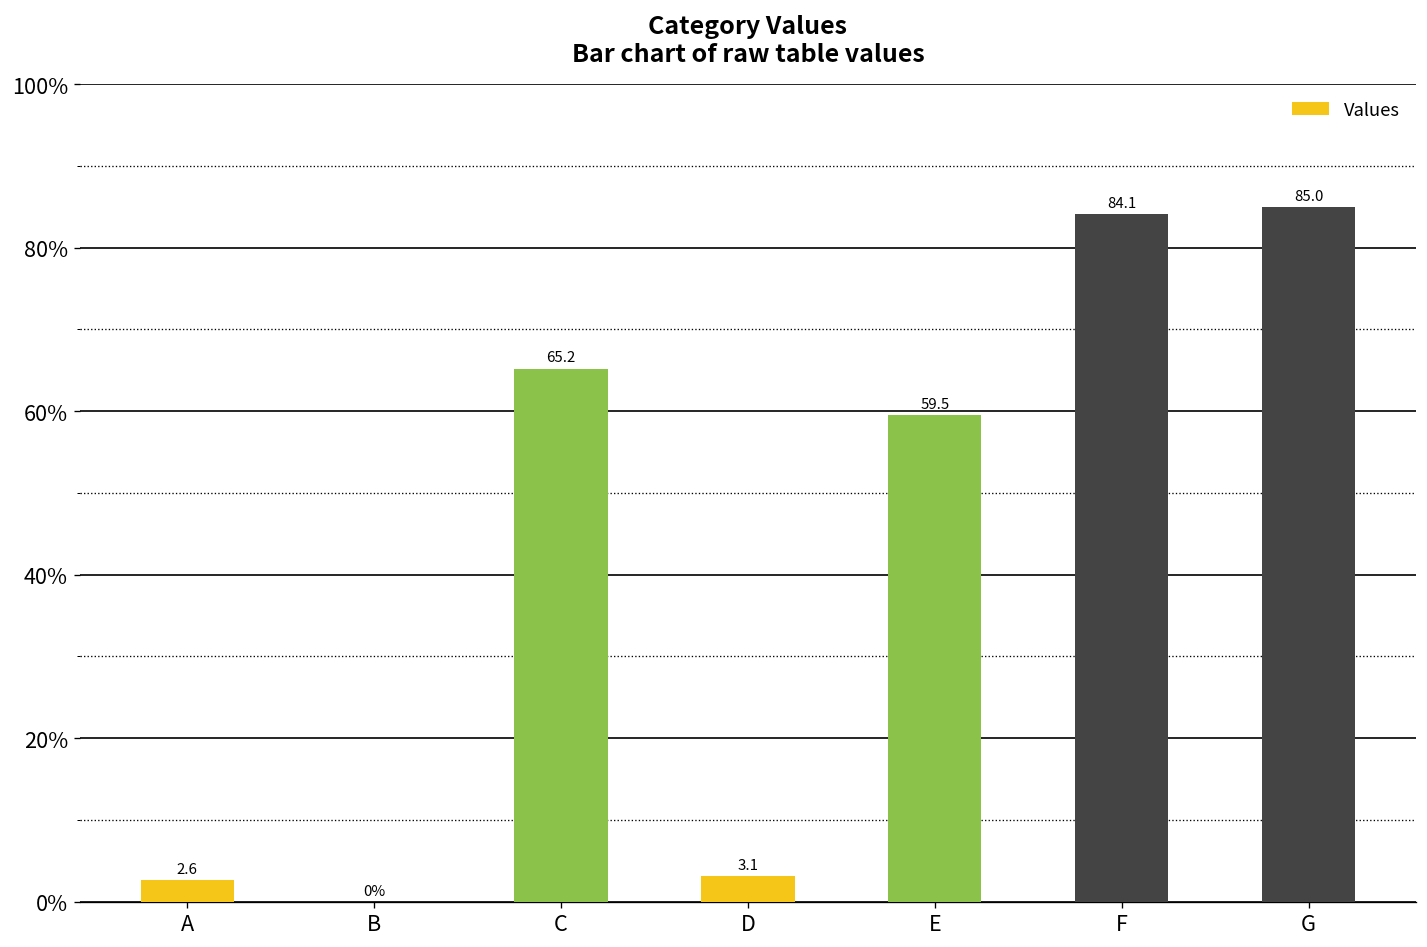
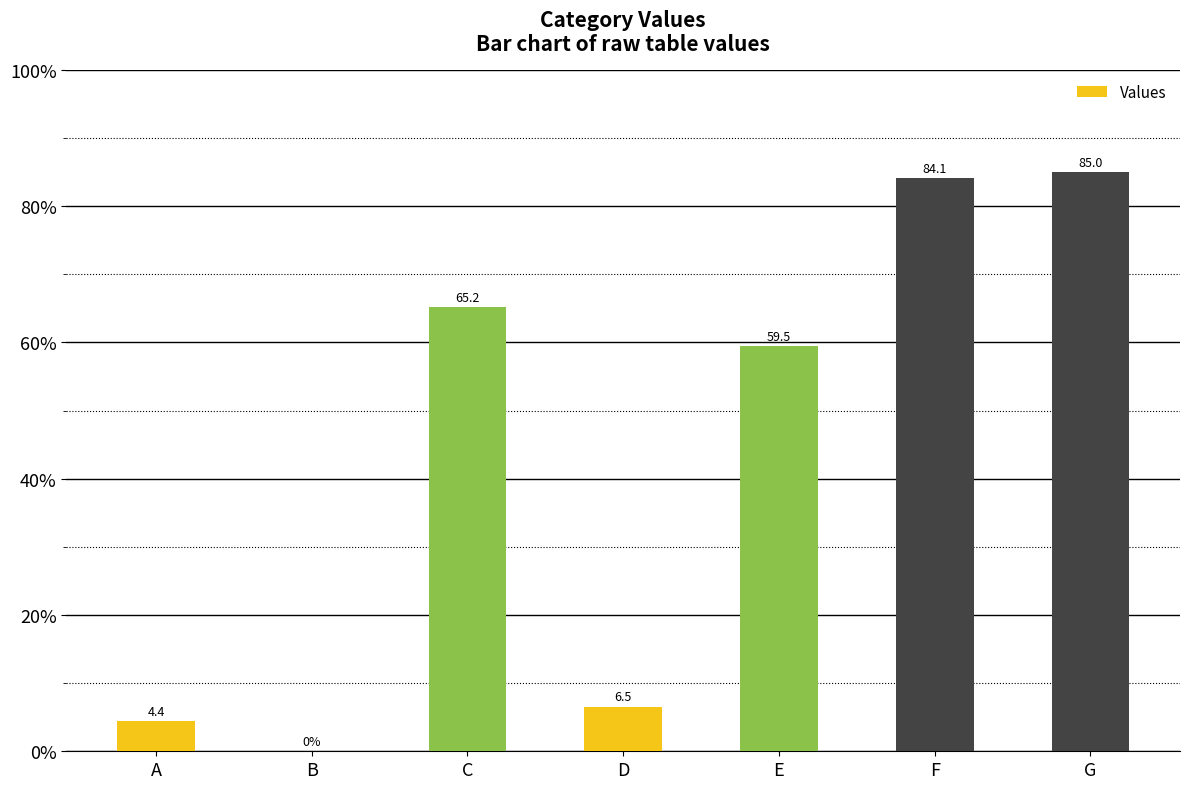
A: 2.6 -> 4.4
D: 3.1 -> 6.5
